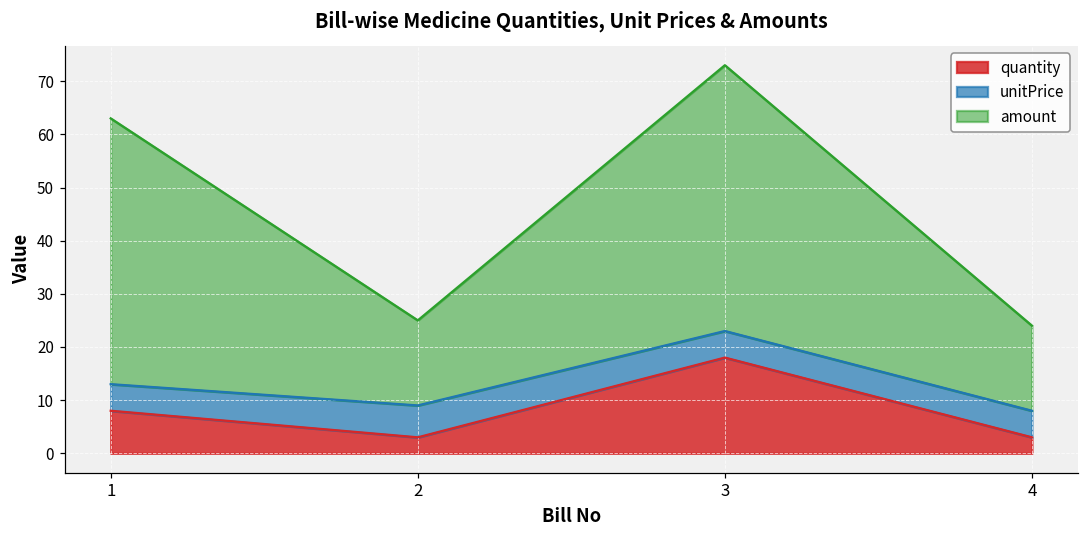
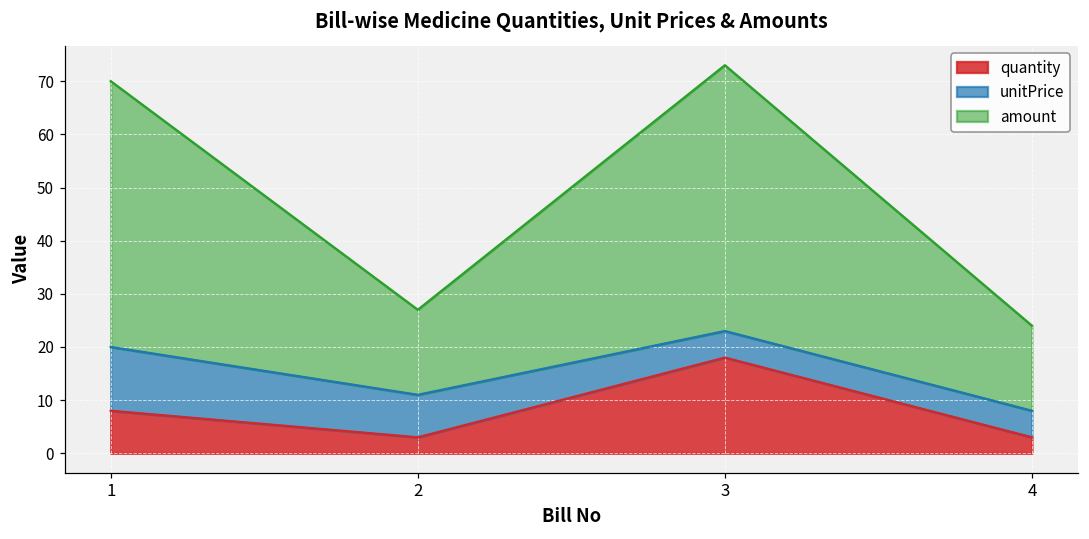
unitPrice, 1: 5 -> 12
unitPrice, 2: 6 -> 8
